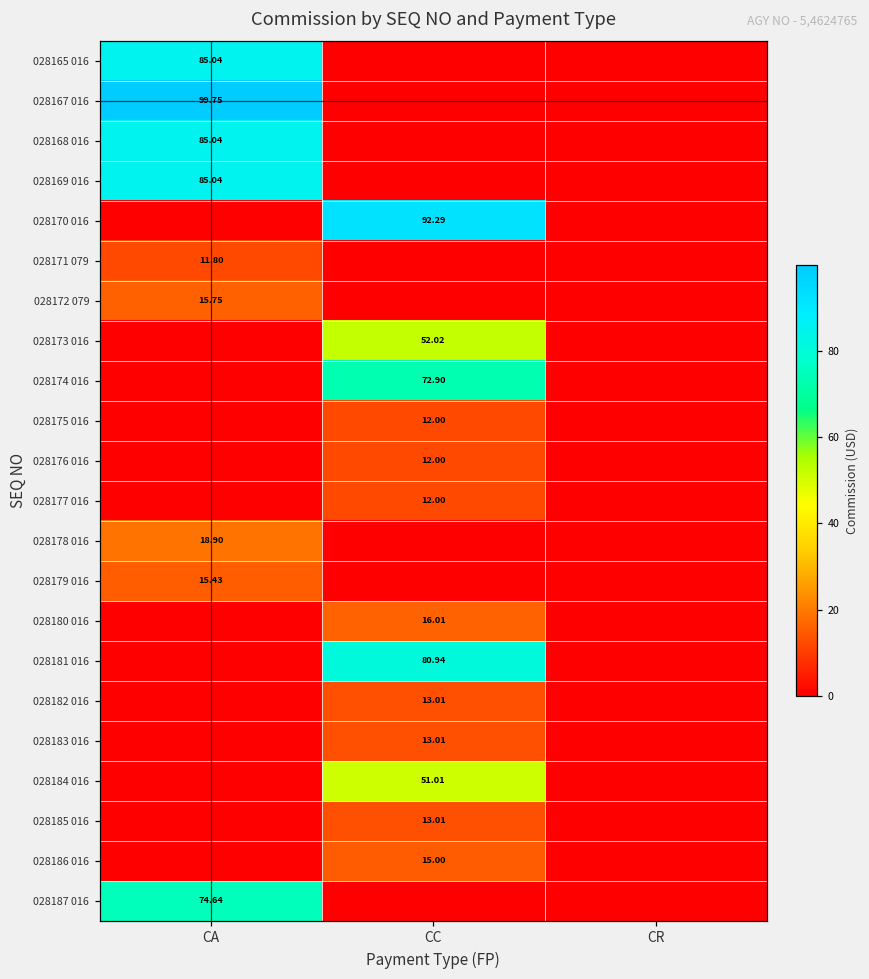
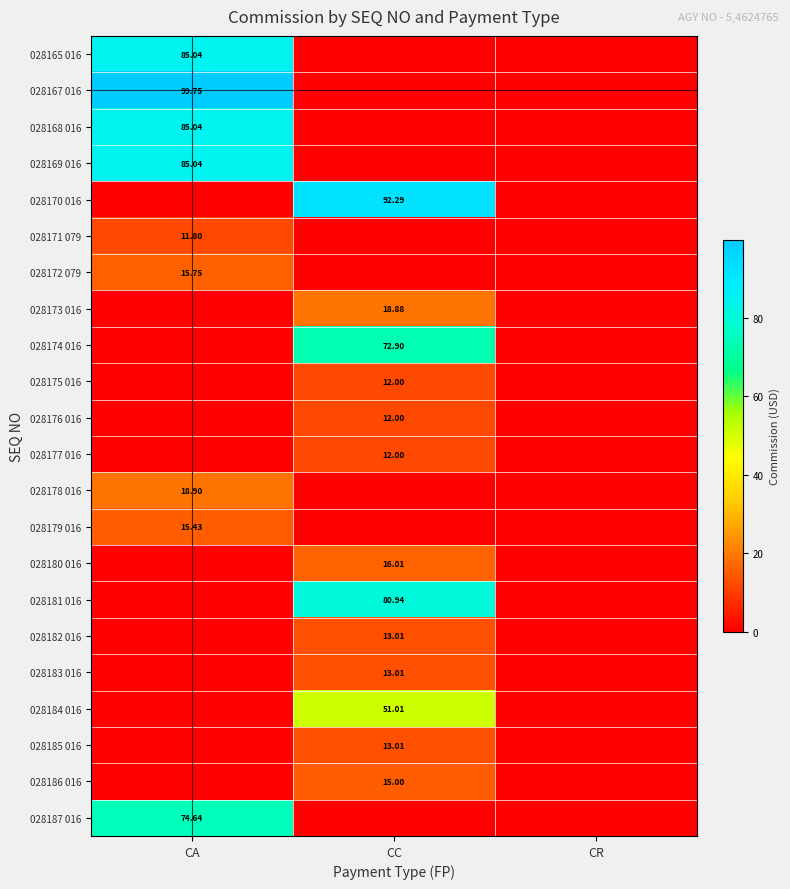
028173 016, CC: 52.02 -> 18.88
